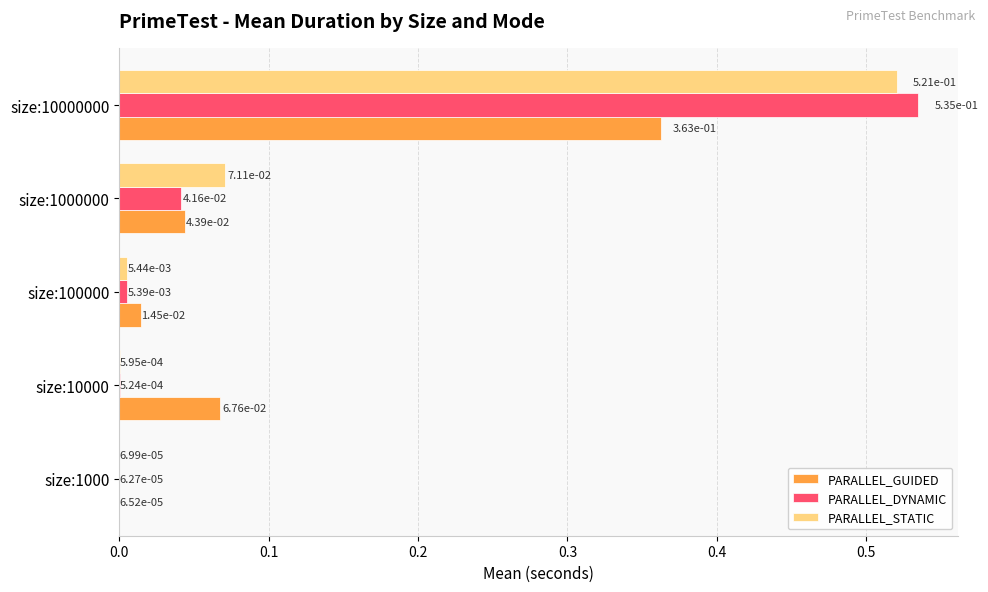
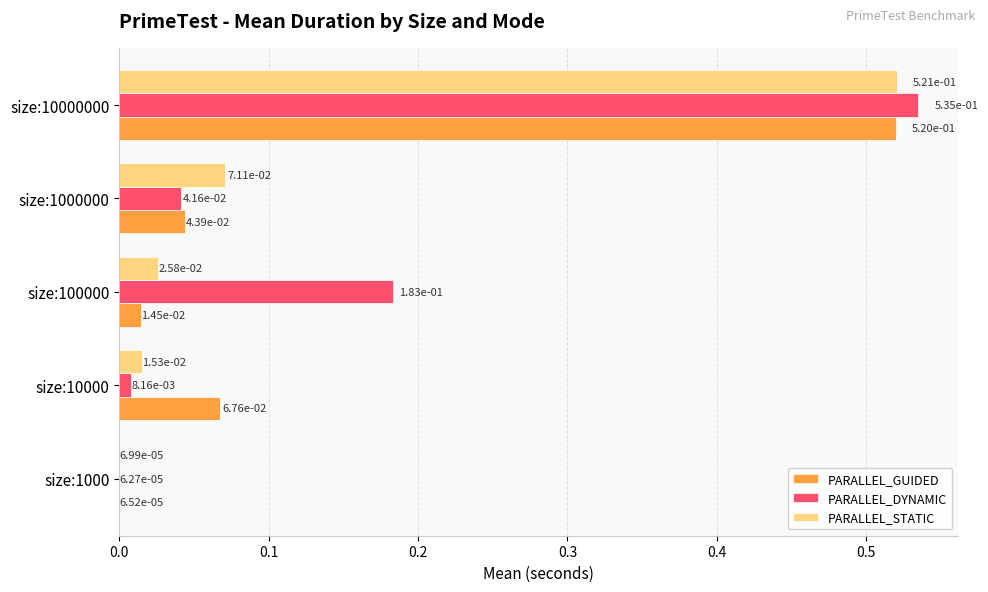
PARALLEL_GUIDED, size:10000000: 3.63e-01 -> 5.20e-01
PARALLEL_STATIC, size:100000: 5.44e-03 -> 2.58e-02
PARALLEL_DYNAMIC, size:100000: 5.39e-03 -> 1.83e-01
PARALLEL_STATIC, size:10000: 5.95e-04 -> 1.53e-02
PARALLEL_DYNAMIC, size:10000: 5.24e-04 -> 8.16e-03
